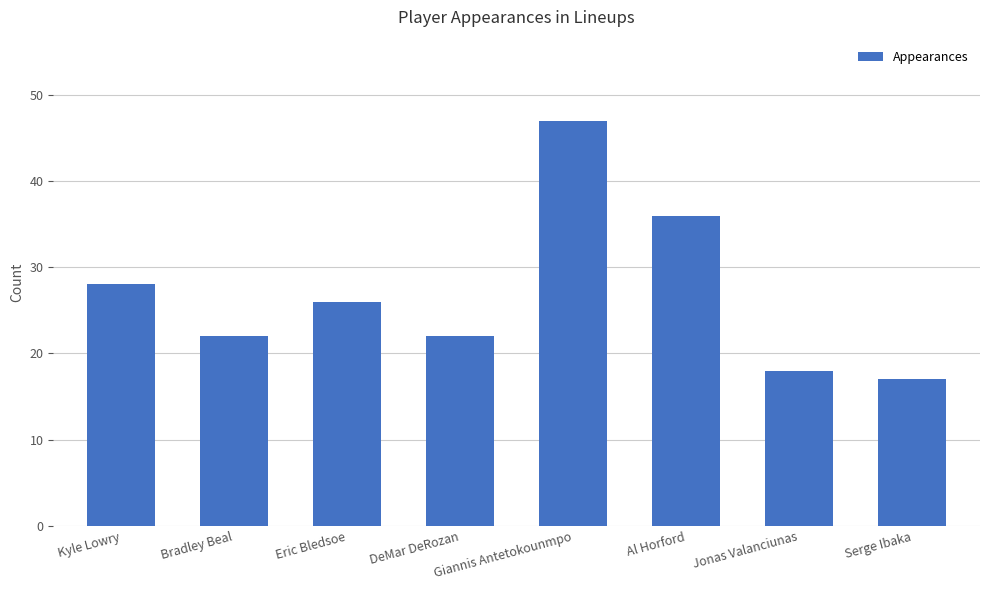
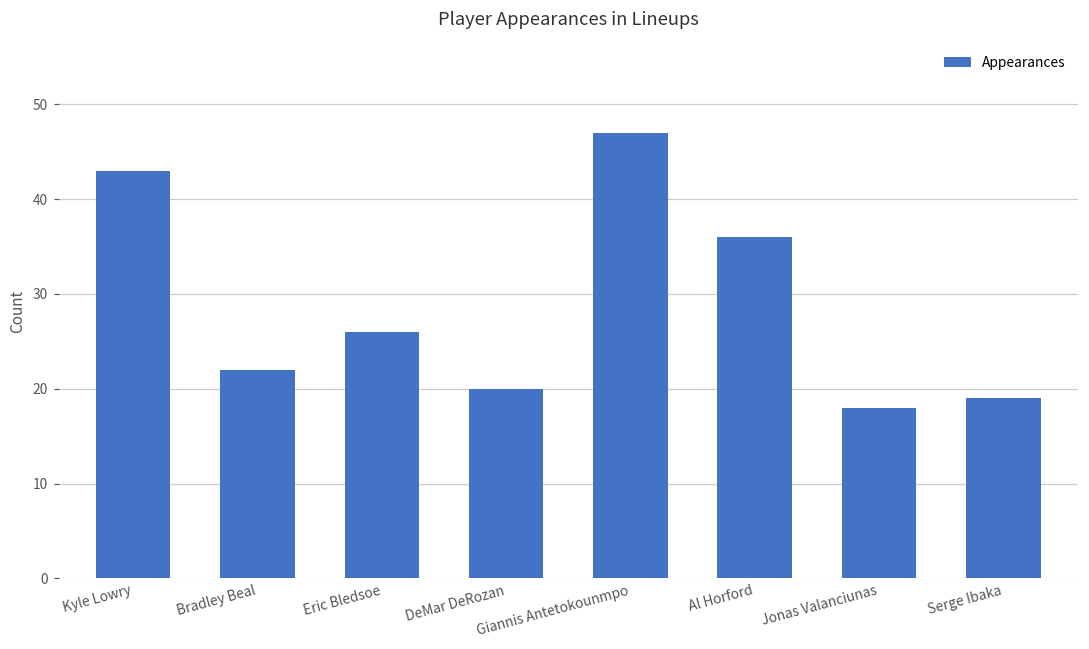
Kyle Lowry: 28 -> 43
DeMar DeRozan: 22 -> 20
Serge Ibaka: 17 -> 19
